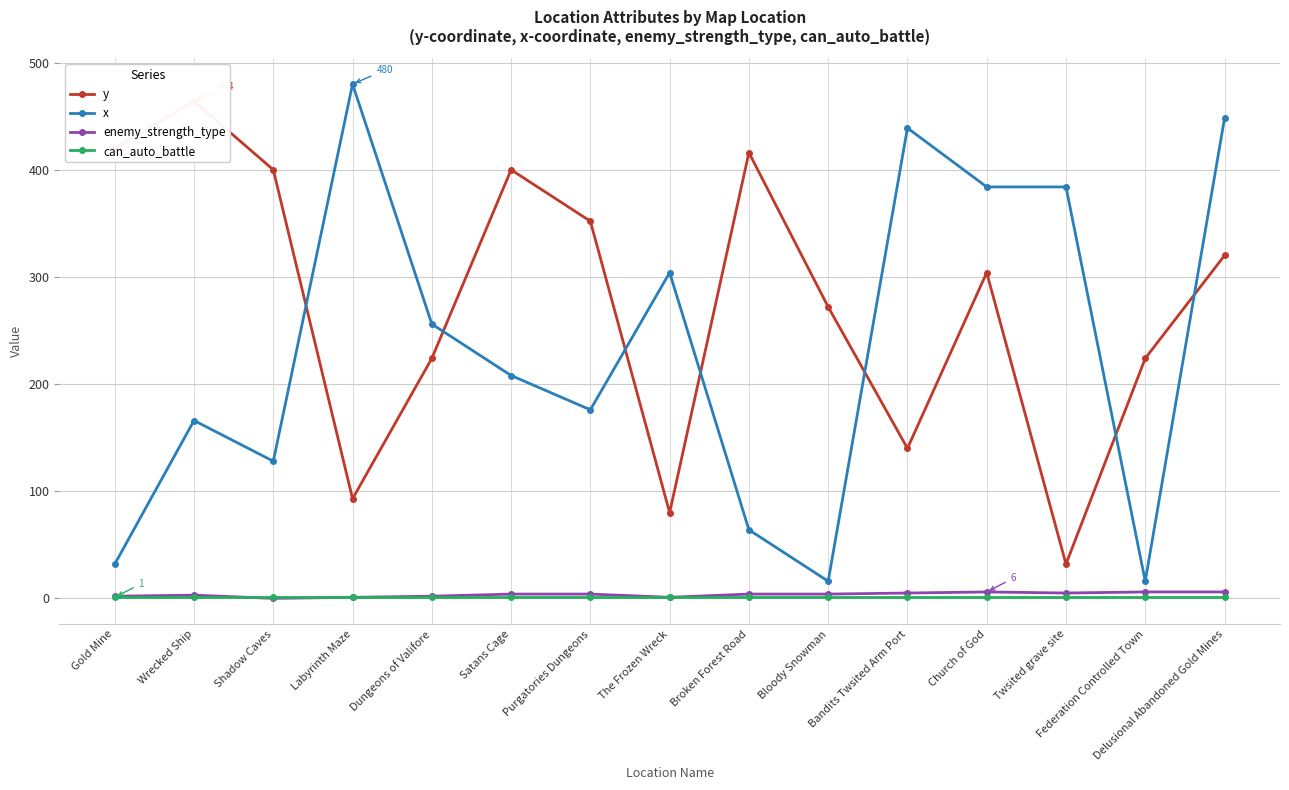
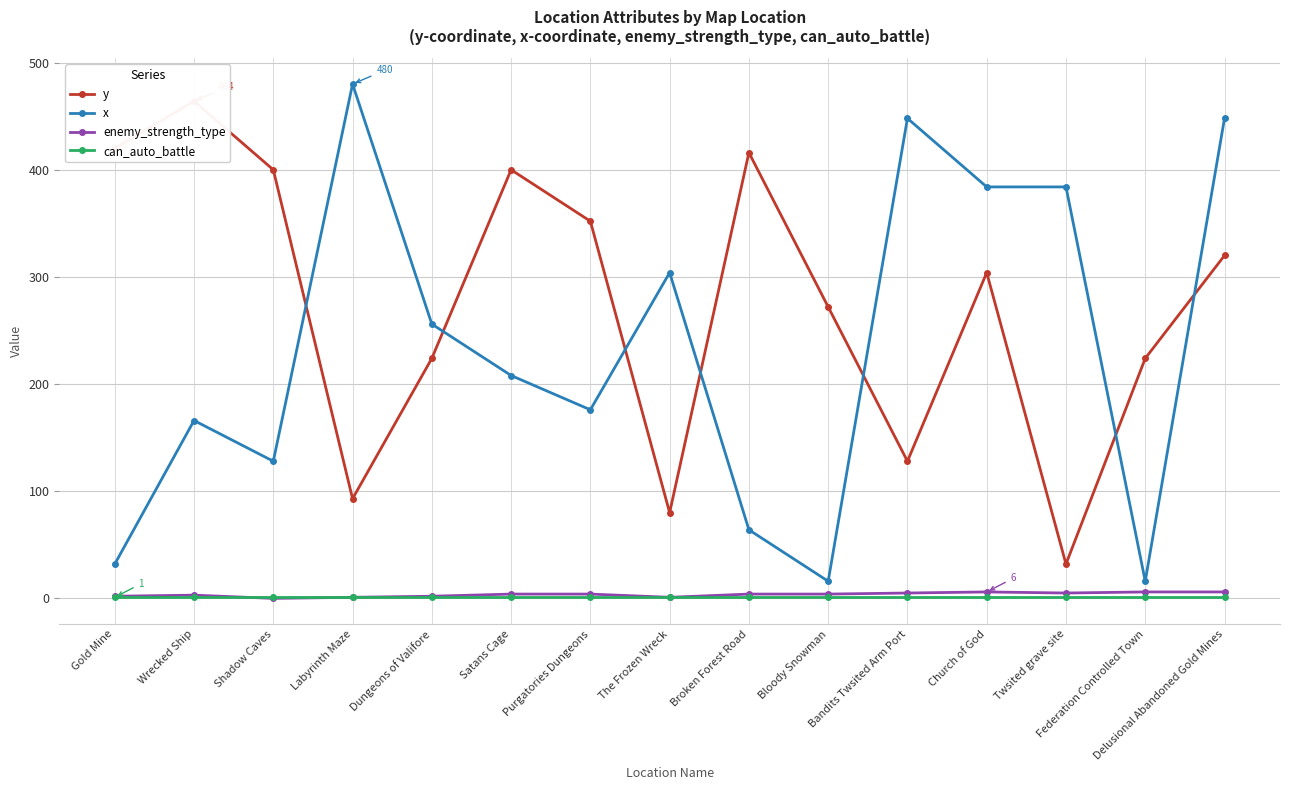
y, Bandits Twsited Arm Port: 140 -> 128
x, Bandits Twsited Arm Port: 439 -> 448
